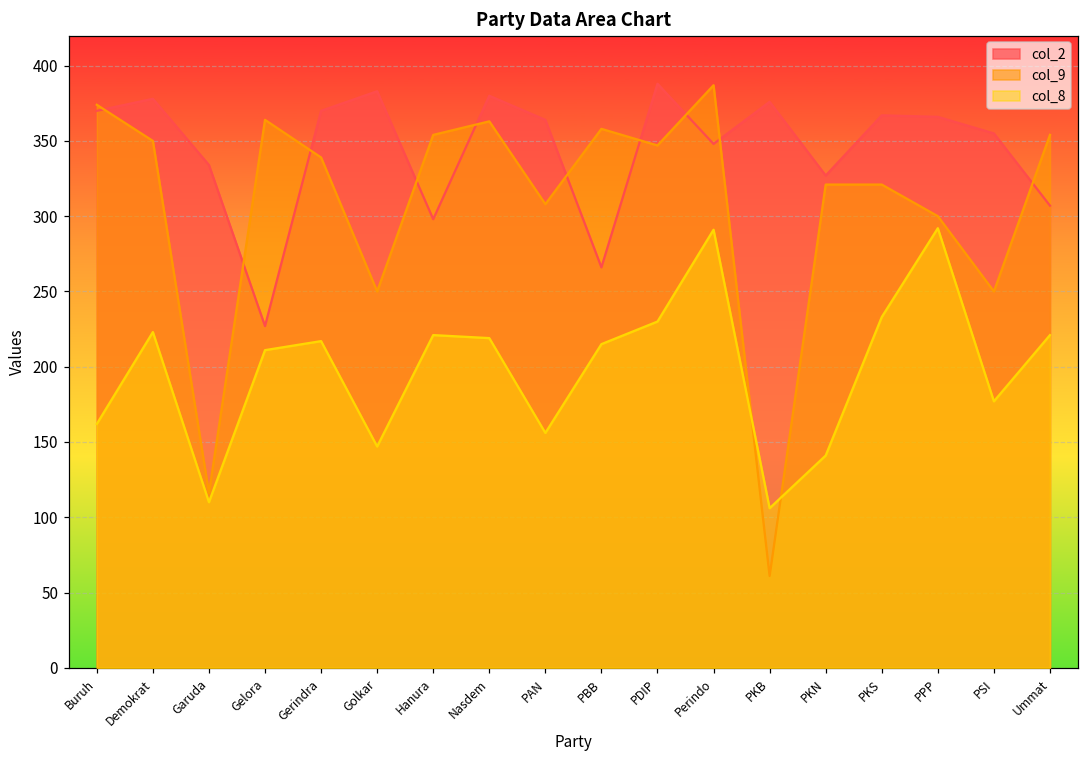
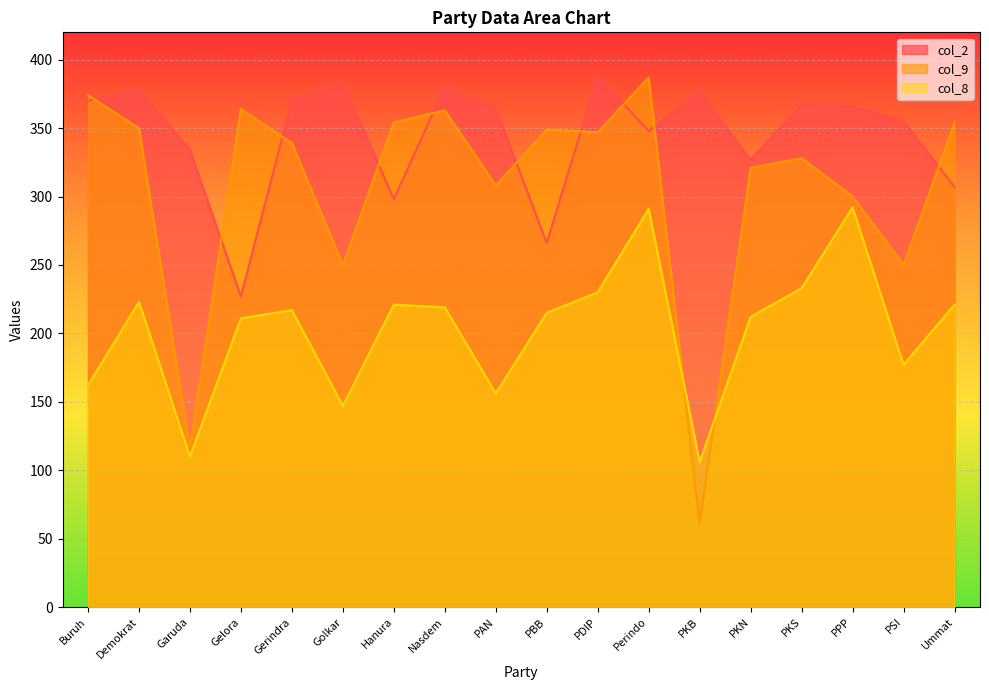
col_9, PBB: 358 -> 349
col_8, PKN: 141 -> 212
col_9, PKS: 321 -> 328
